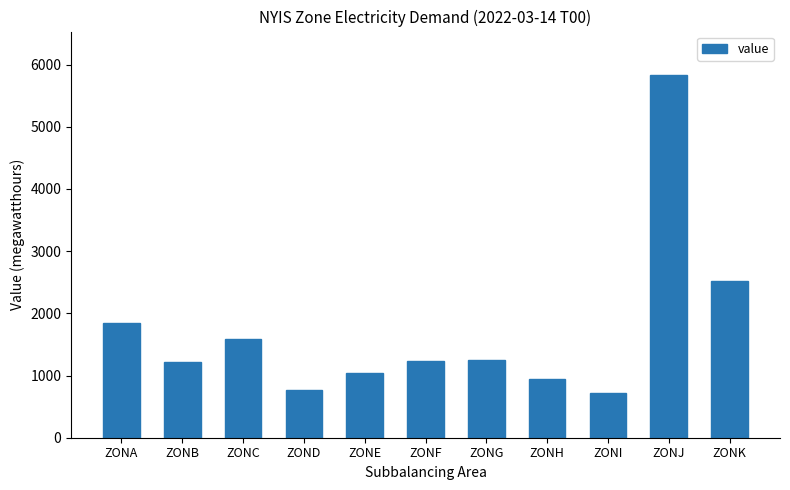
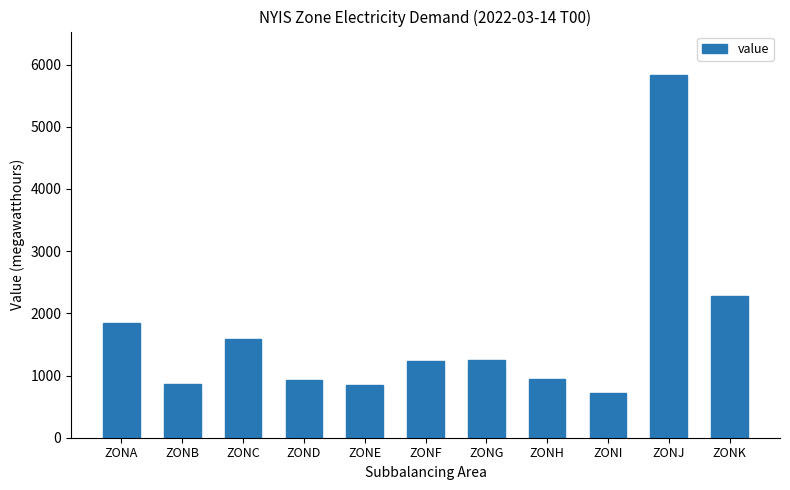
ZONB: 1200 -> 900
ZOND: 800 -> 900
ZONE: 1000 -> 800
ZONK: 2500 -> 2300
